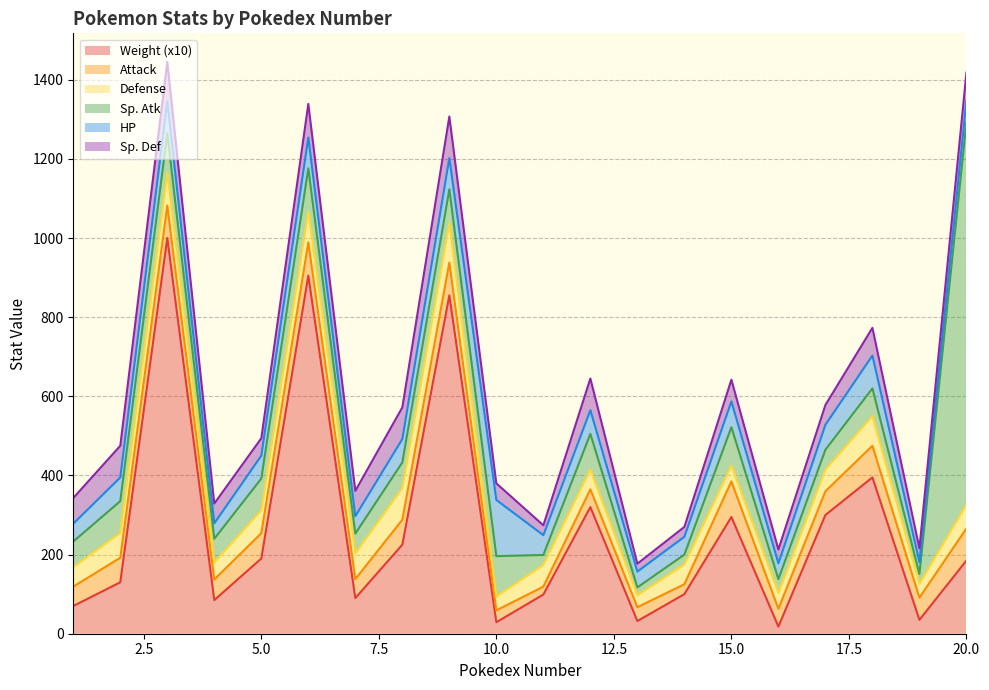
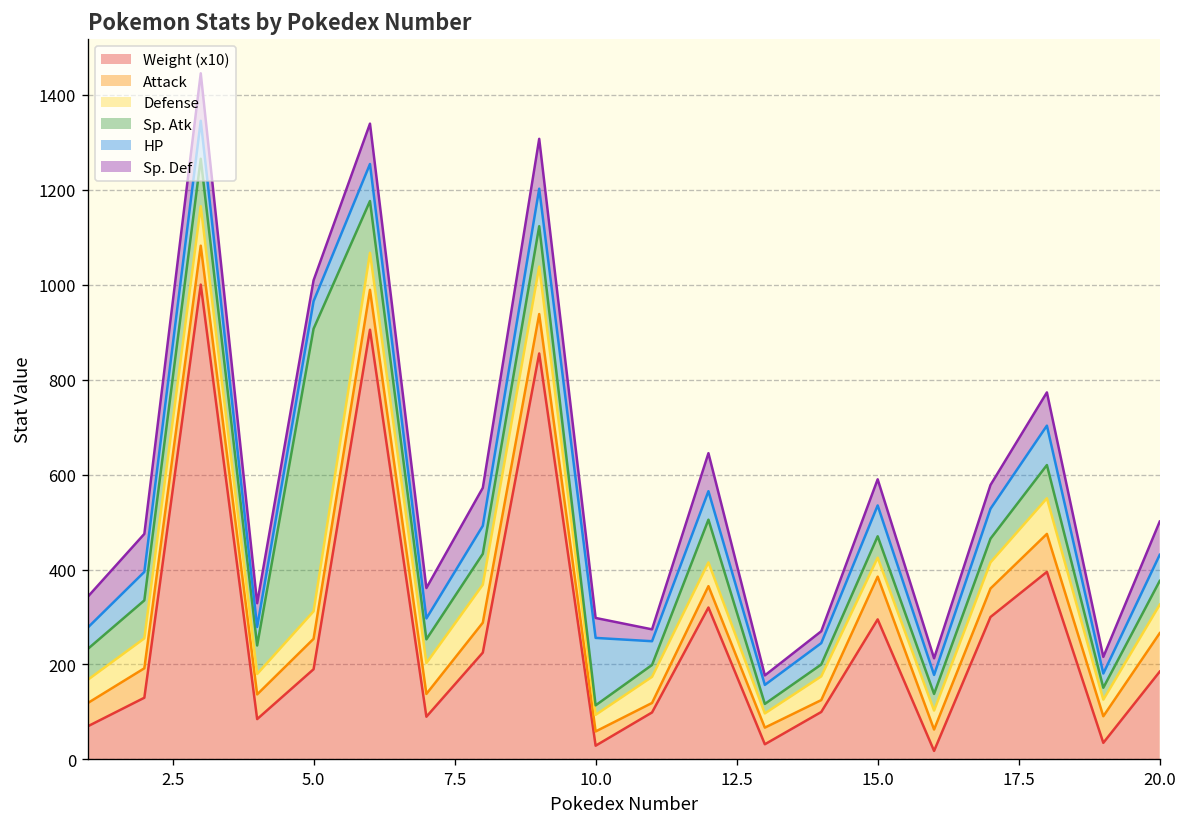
Sp. Atk, 5.0: 80 -> 600
Sp. Atk, 10.0: 100 -> 20
Sp. Atk, 15.0: 100 -> 50
Sp. Atk, 20.0: 970 -> 50
